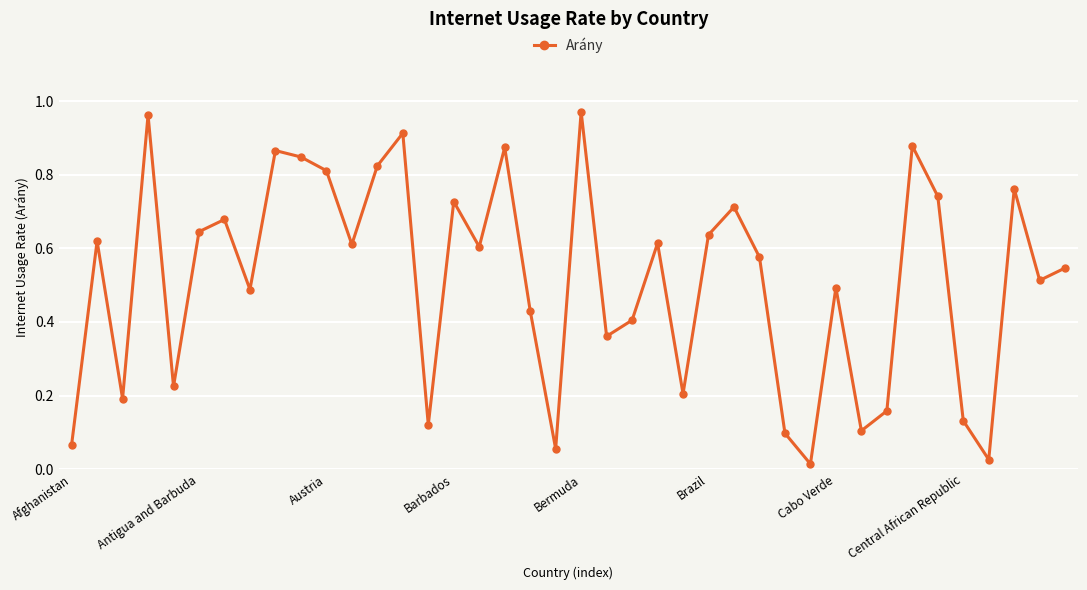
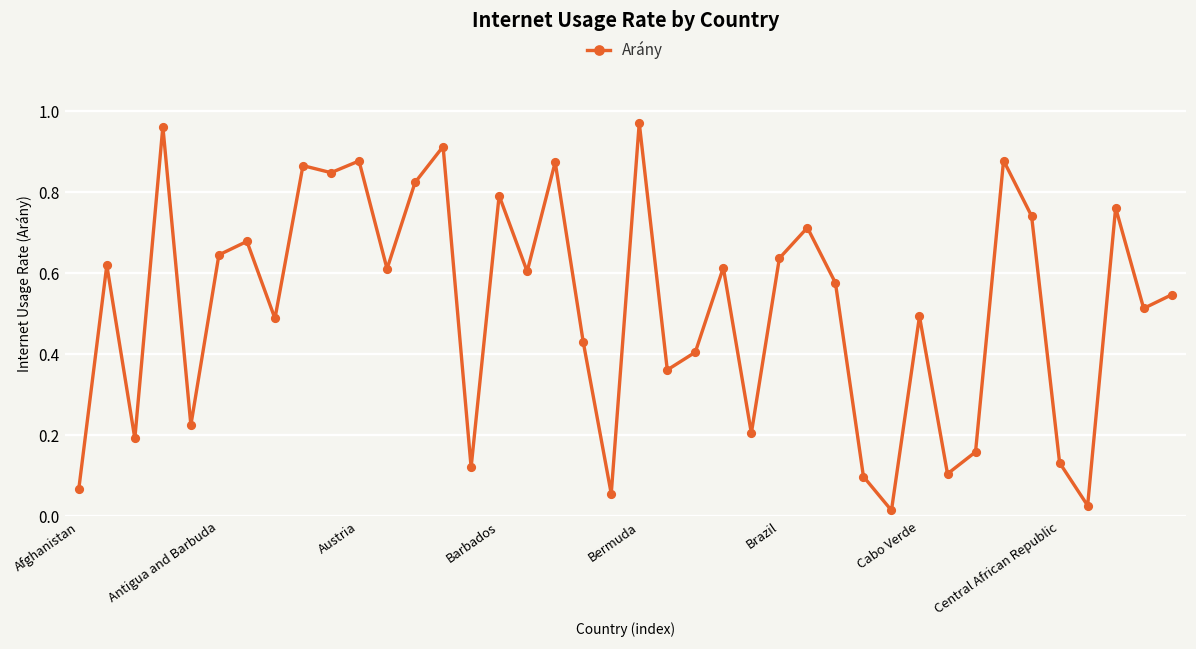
Austria: 0.81 -> 0.88
Barbados: 0.73 -> 0.79
